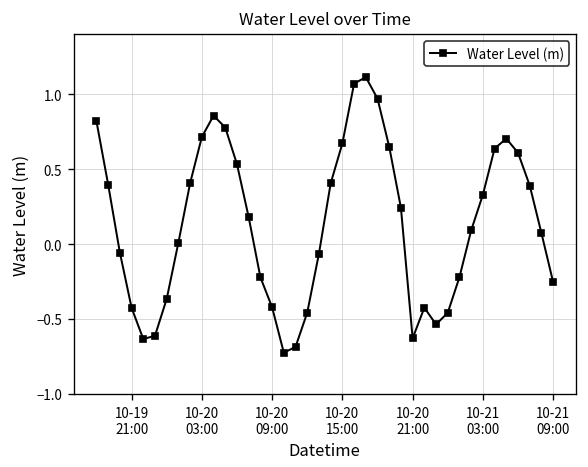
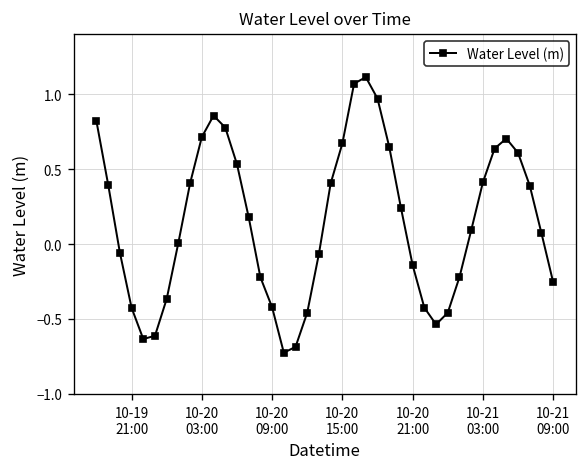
10-20 21:00: -0.63 -> -0.14
10-21 03:00: 0.33 -> 0.41
